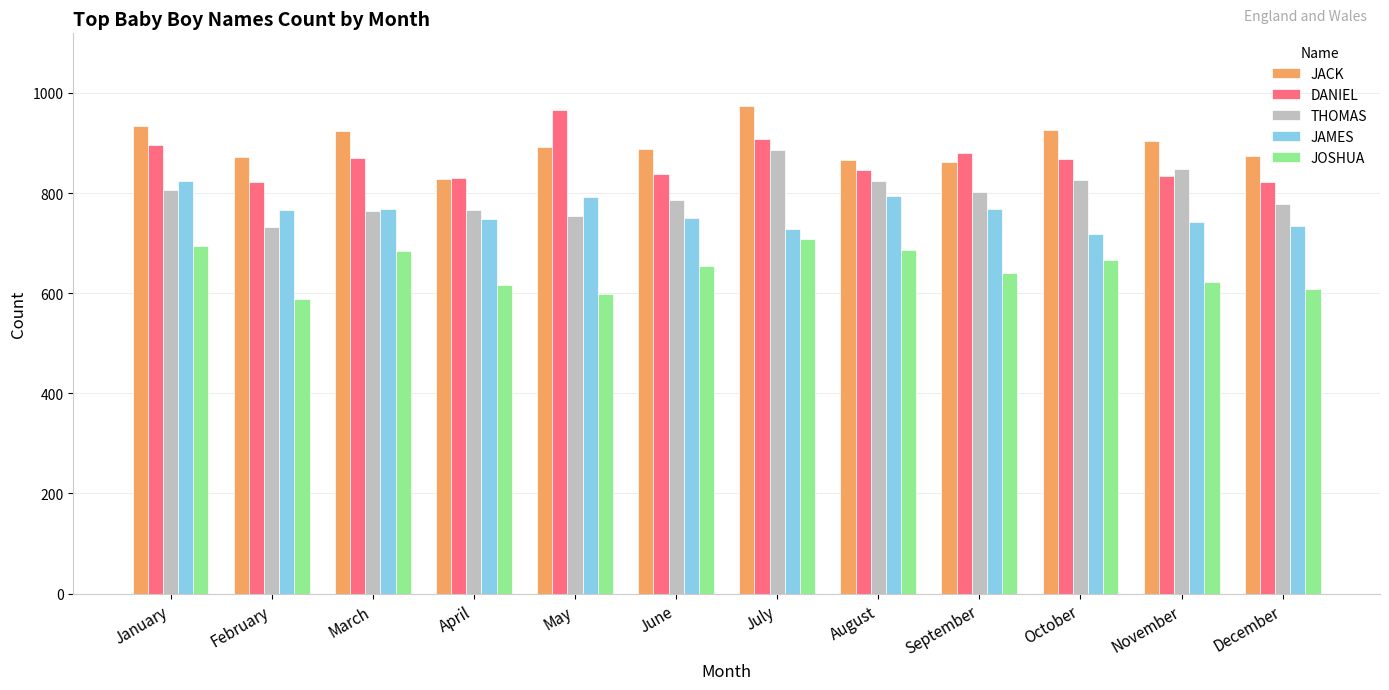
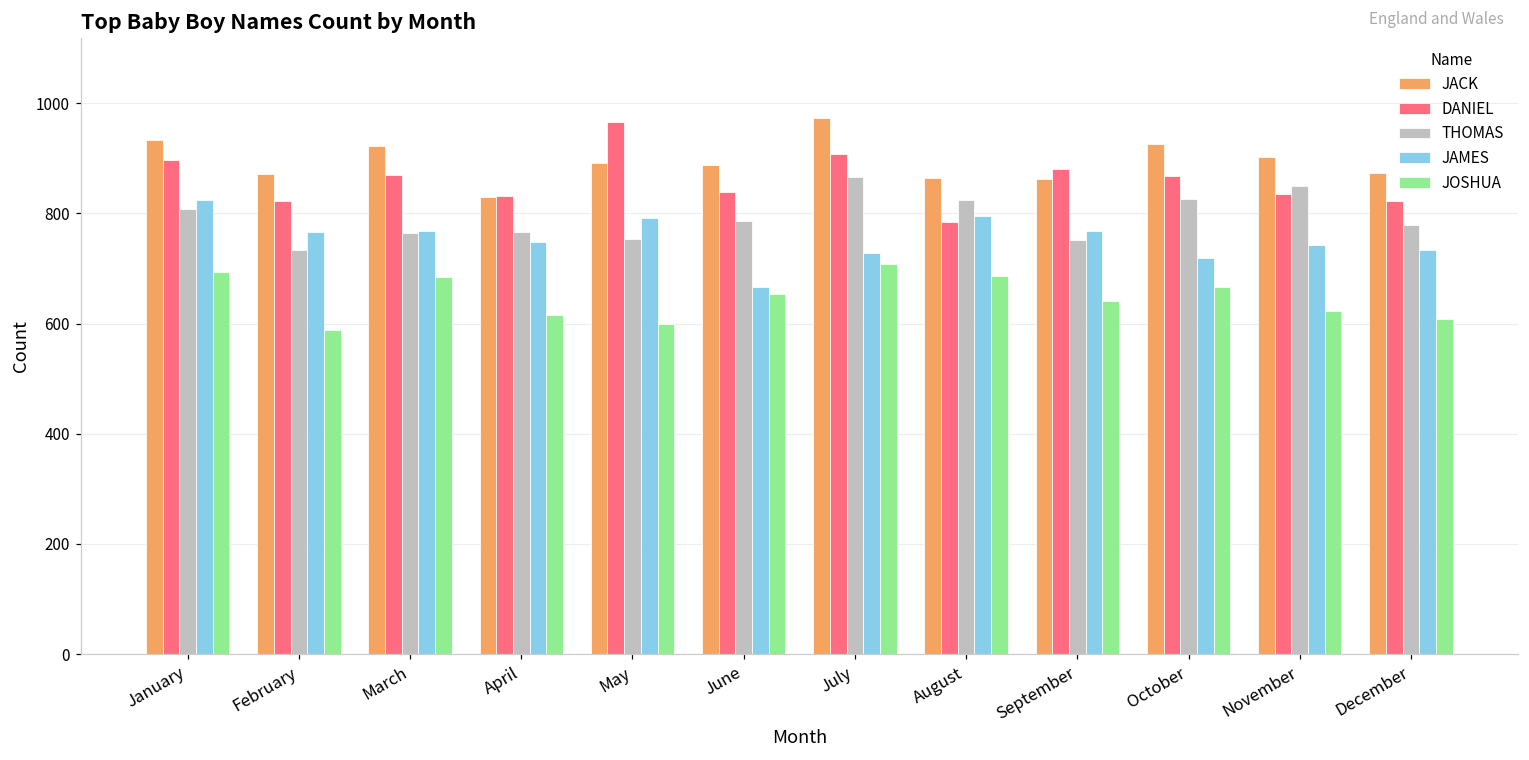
JAMES, June: 750 -> 670
THOMAS, July: 890 -> 870
DANIEL, August: 850 -> 780
THOMAS, September: 800 -> 750
